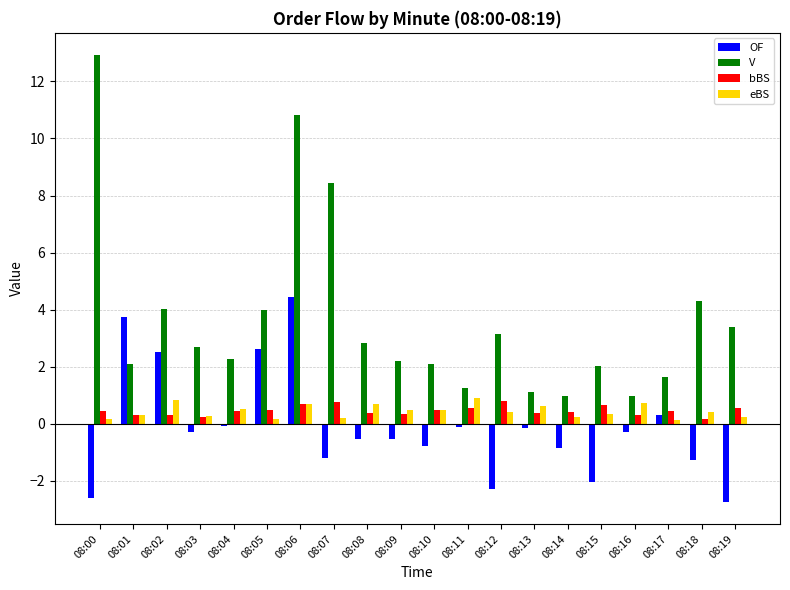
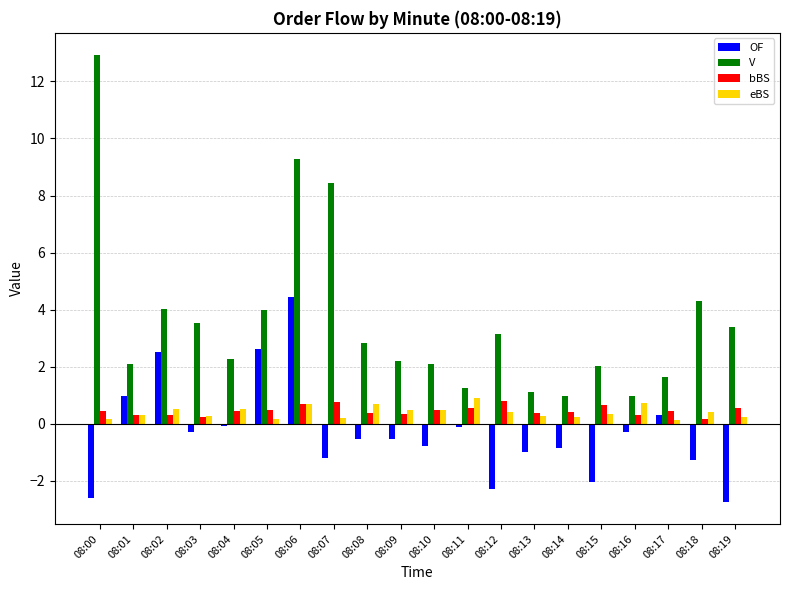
OF, 08:01: 3.8 -> 1.0
eBS, 08:02: 0.8 -> 0.5
V, 08:03: 2.7 -> 3.6
V, 08:06: 10.8 -> 9.3
OF, 08:13: -0.2 -> -1.0
eBS, 08:13: 0.6 -> 0.3
